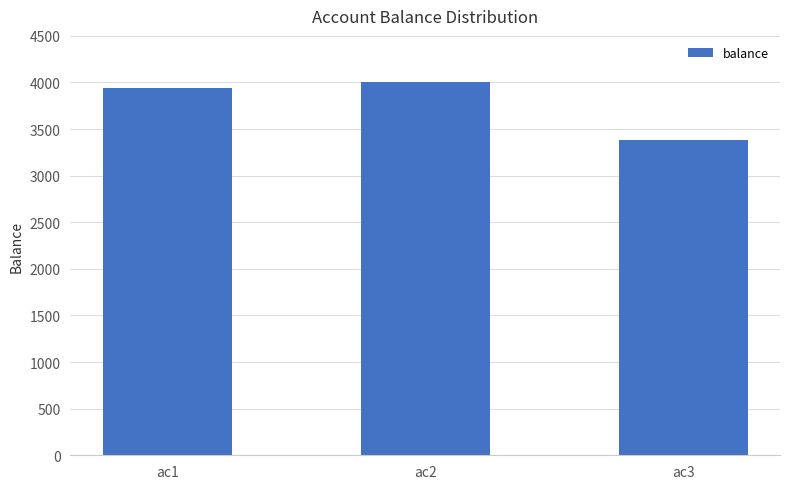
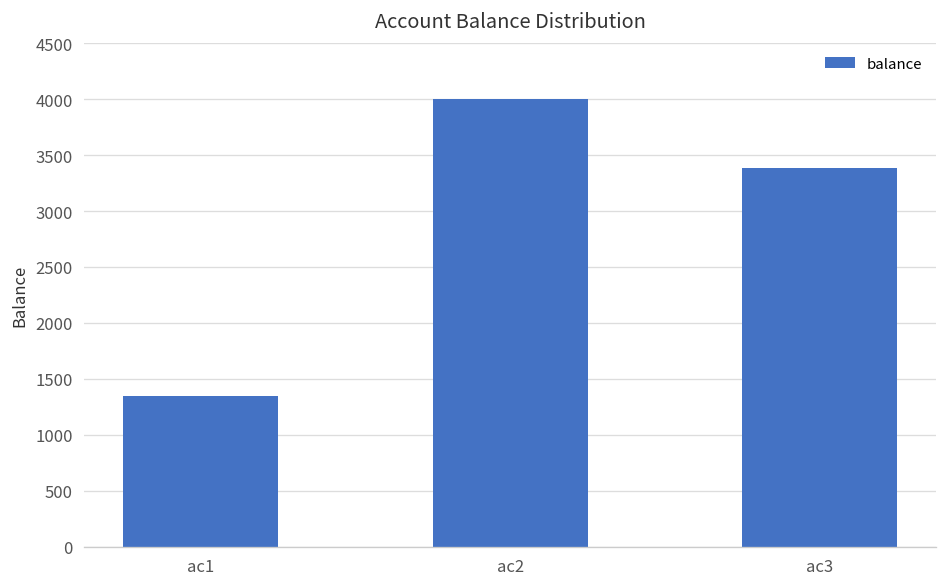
ac1: 3900 -> 1400
